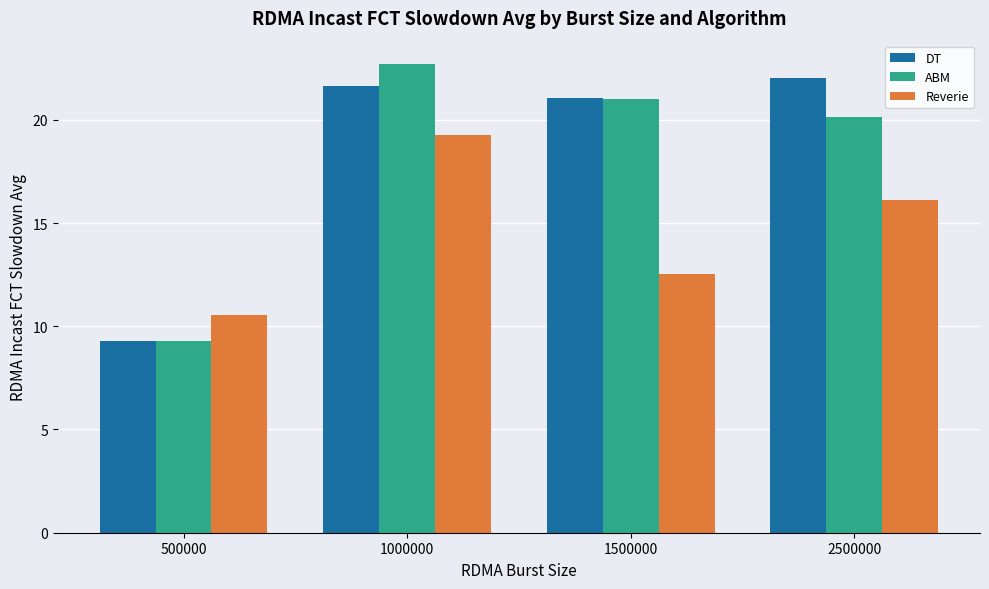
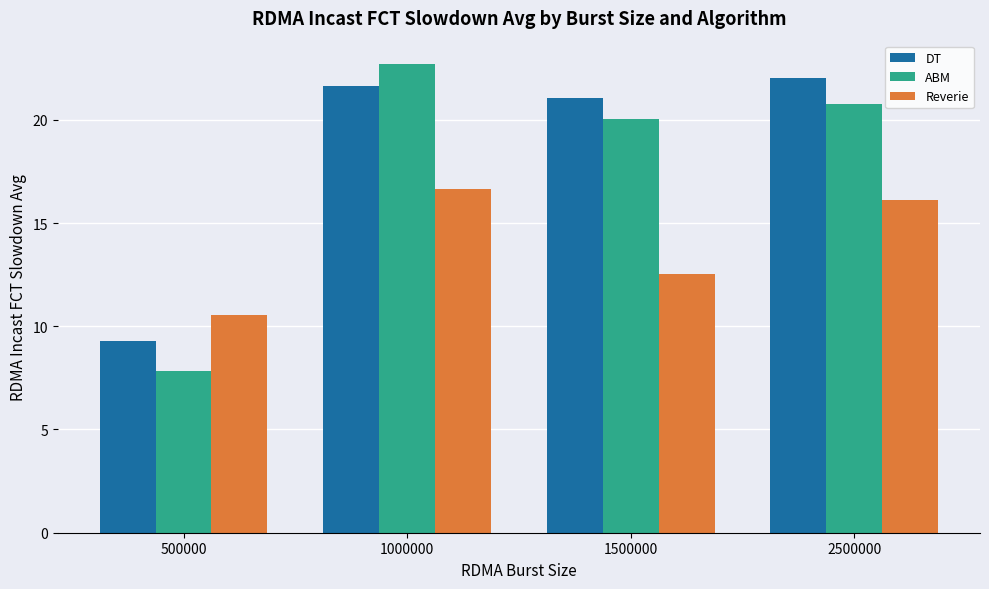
ABM, 500000: 9.3 -> 7.8
Reverie, 1000000: 19.3 -> 16.7
ABM, 1500000: 21.0 -> 20.1
ABM, 2500000: 20.1 -> 20.7
